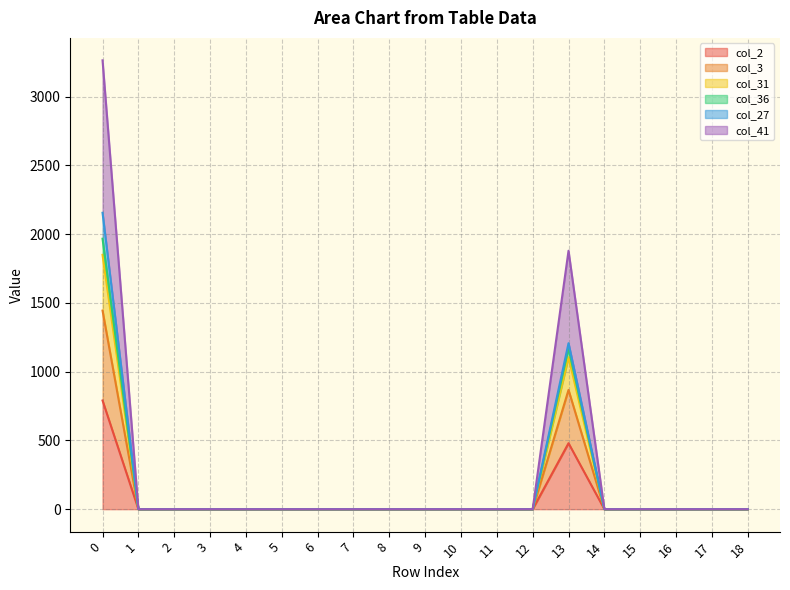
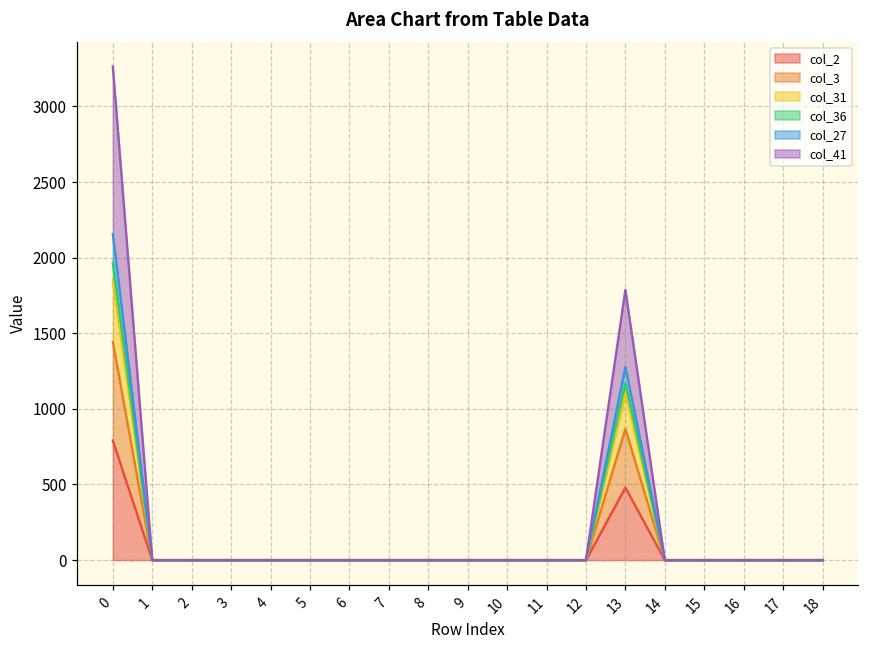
col_27, 13: 40 -> 110
col_41, 13: 670 -> 510
